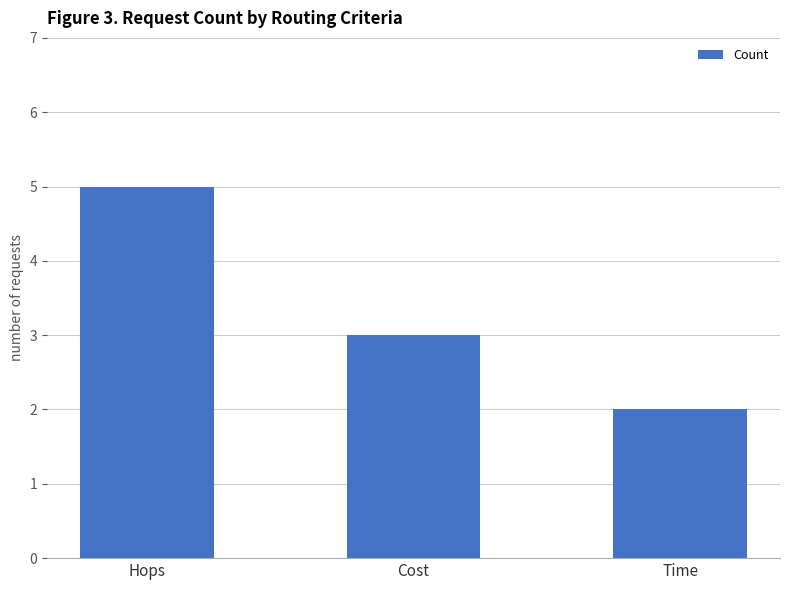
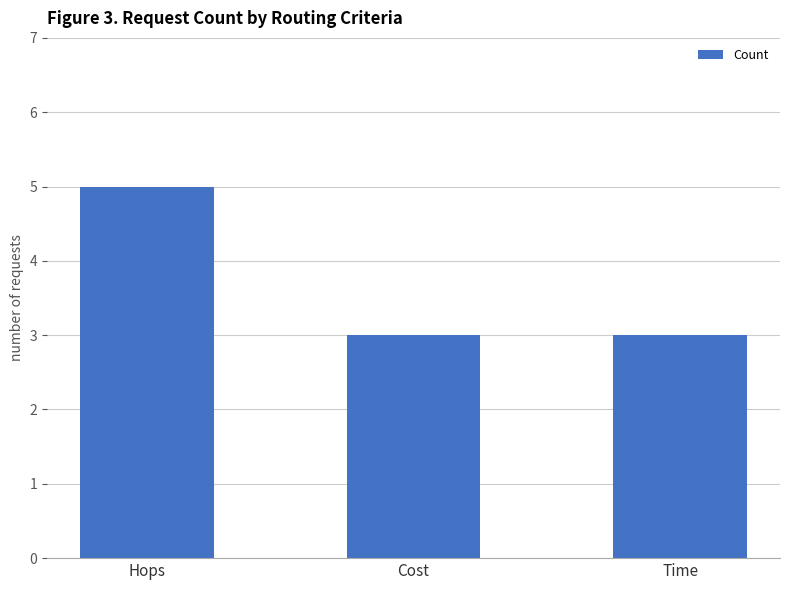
Time: 2 -> 3
